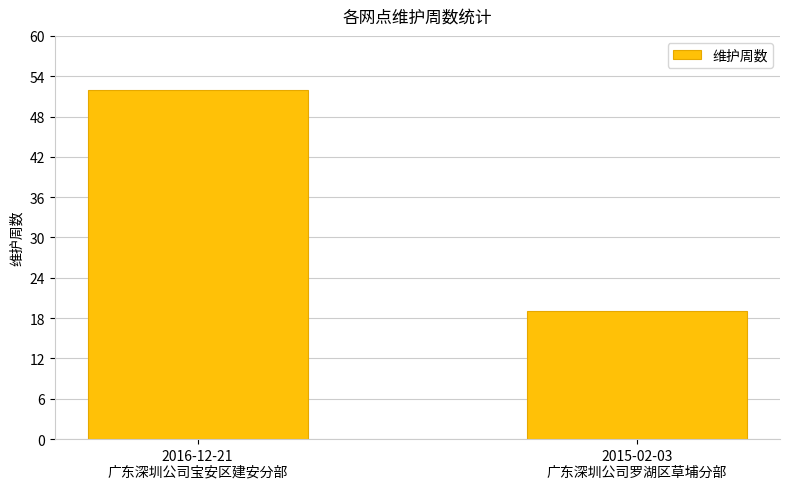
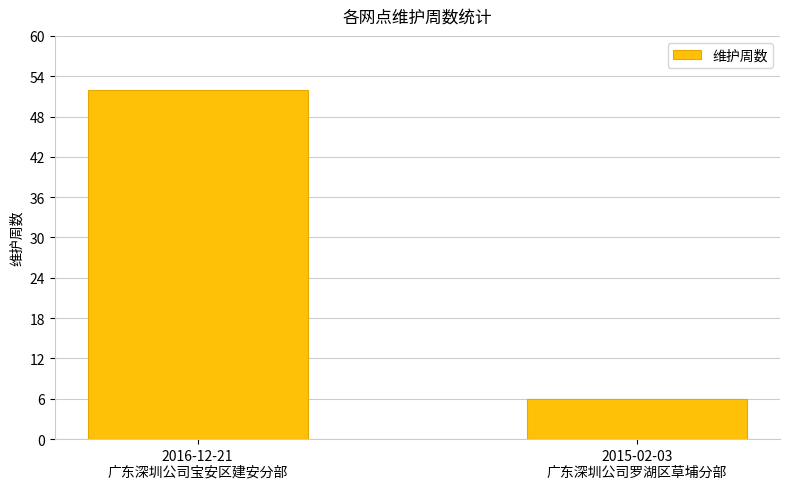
2015-02-03 广东深圳公司罗湖区草埔分部: 19 -> 6
